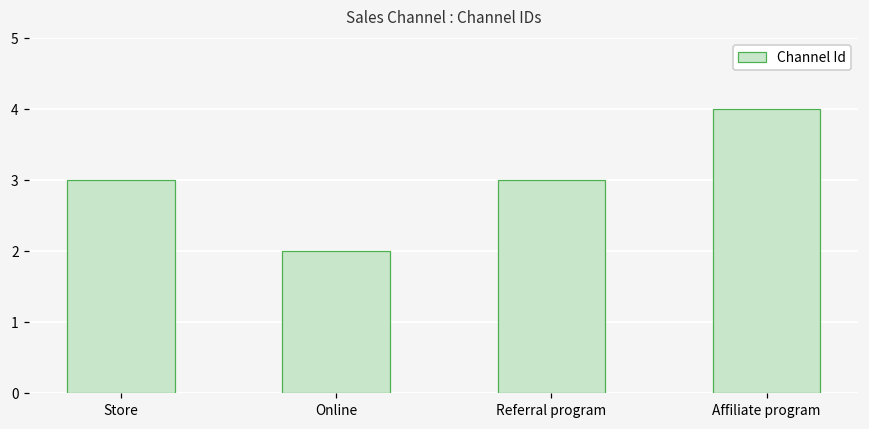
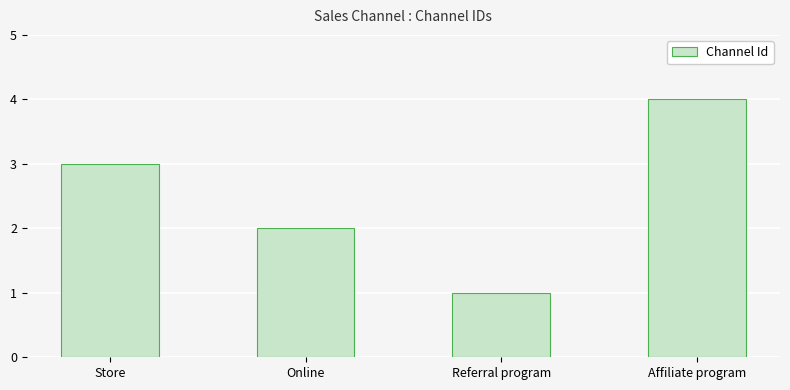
Referral program: 3 -> 1
